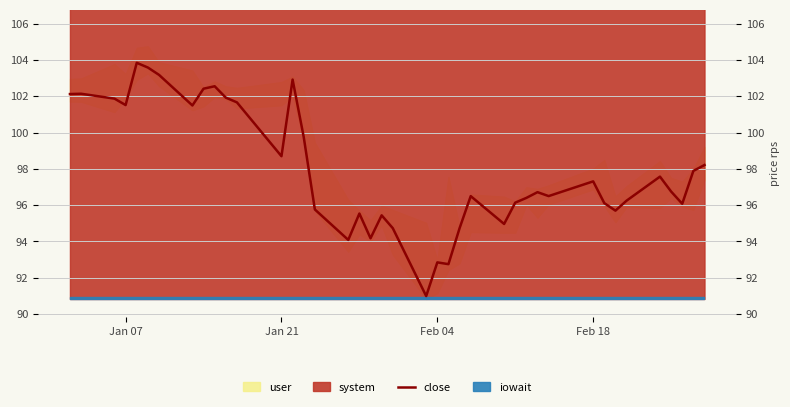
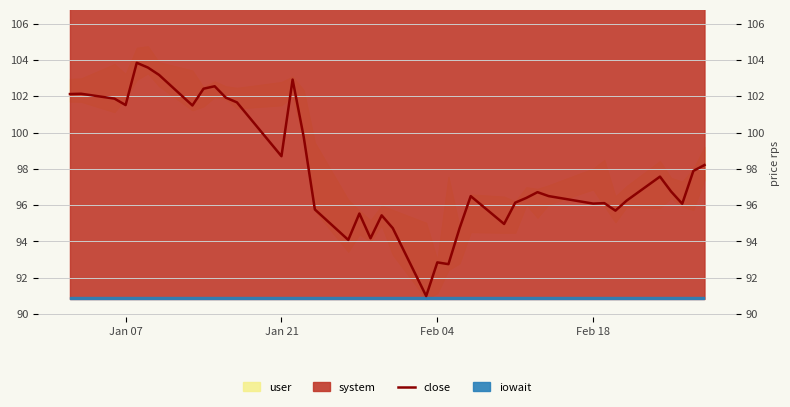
close, Feb 18: 97.3 -> 96.1
